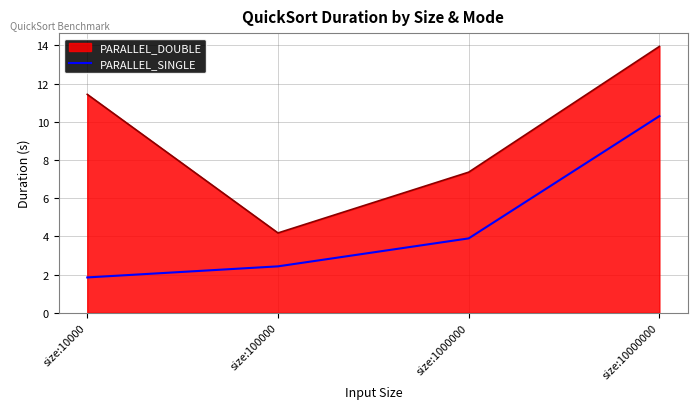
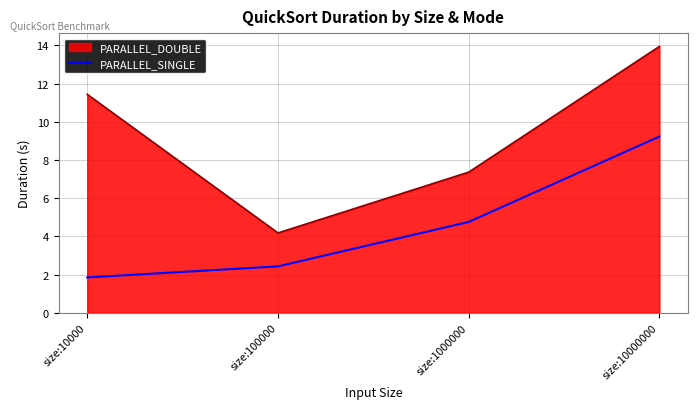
PARALLEL_SINGLE, size:1000000: 3.9 -> 4.8
PARALLEL_SINGLE, size:10000000: 10.3 -> 9.2
